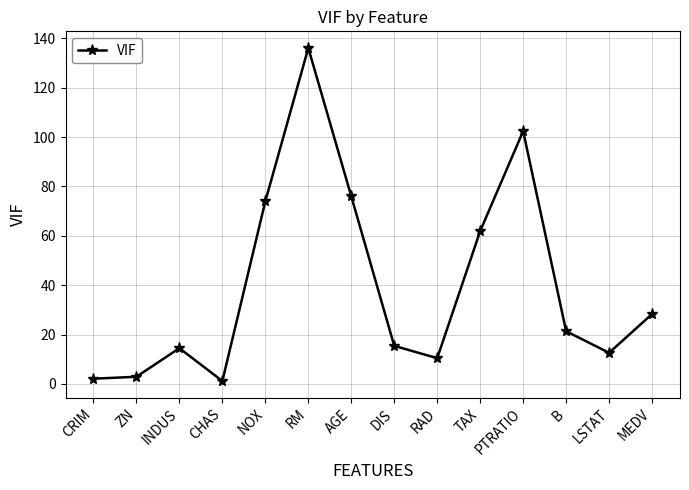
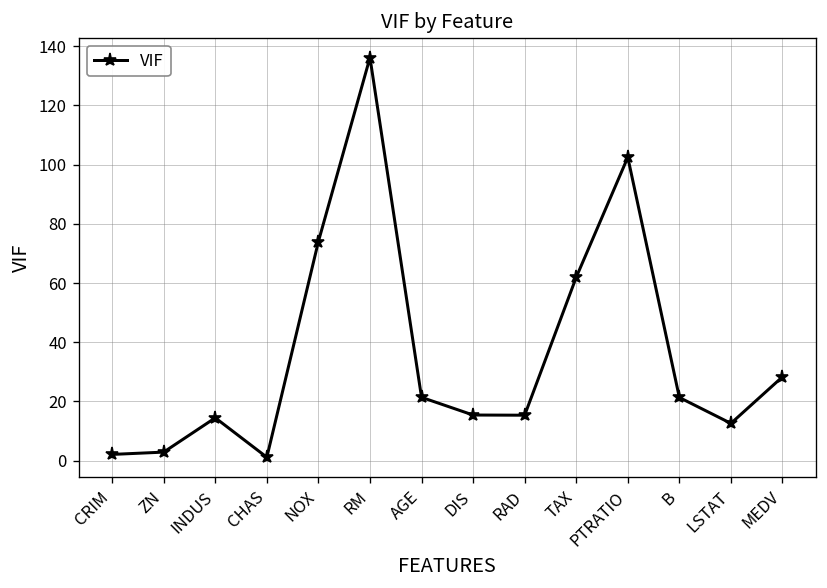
AGE: 76 -> 21
RAD: 10 -> 15
